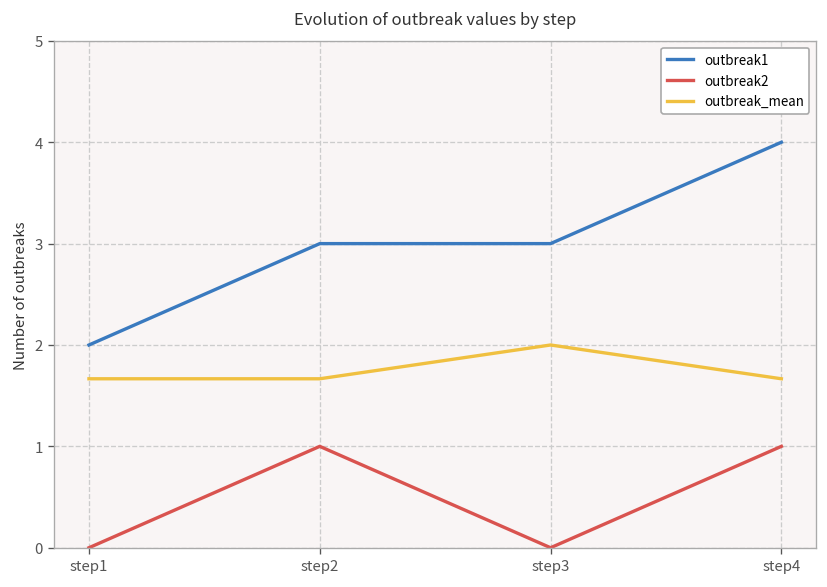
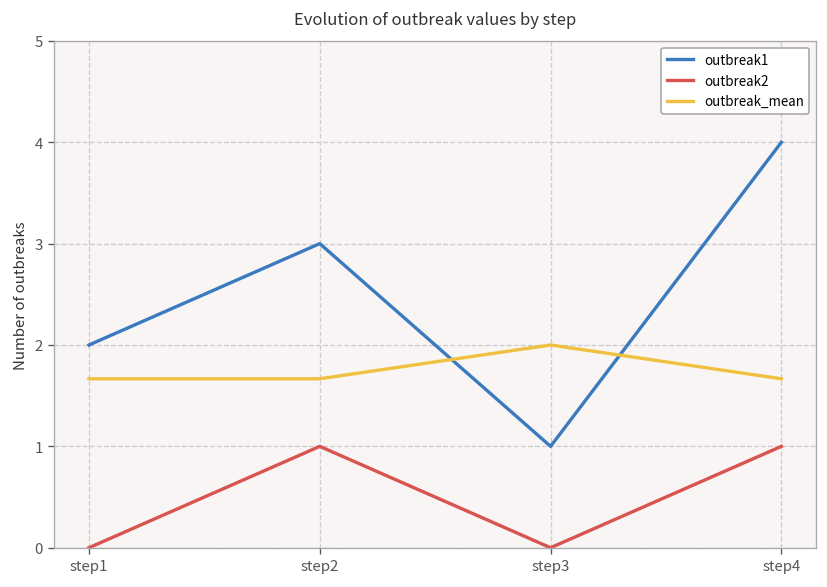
outbreak1, step3: 3 -> 1
